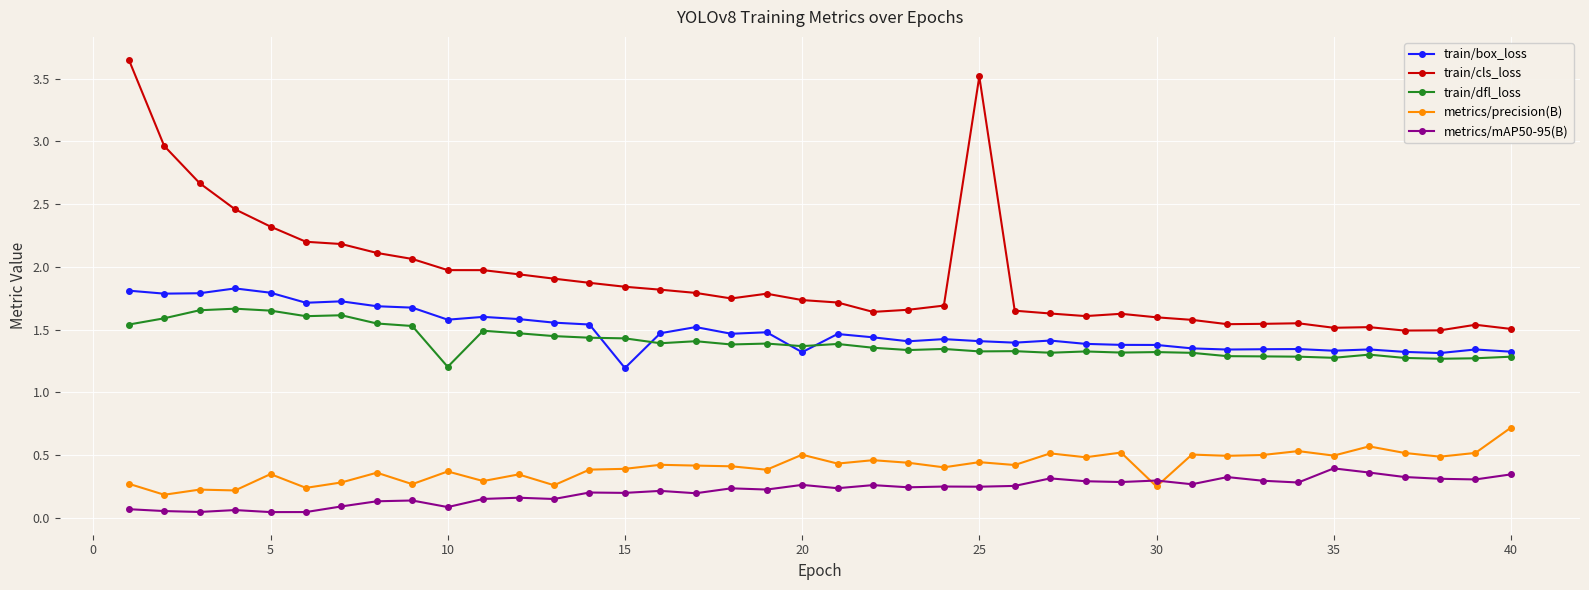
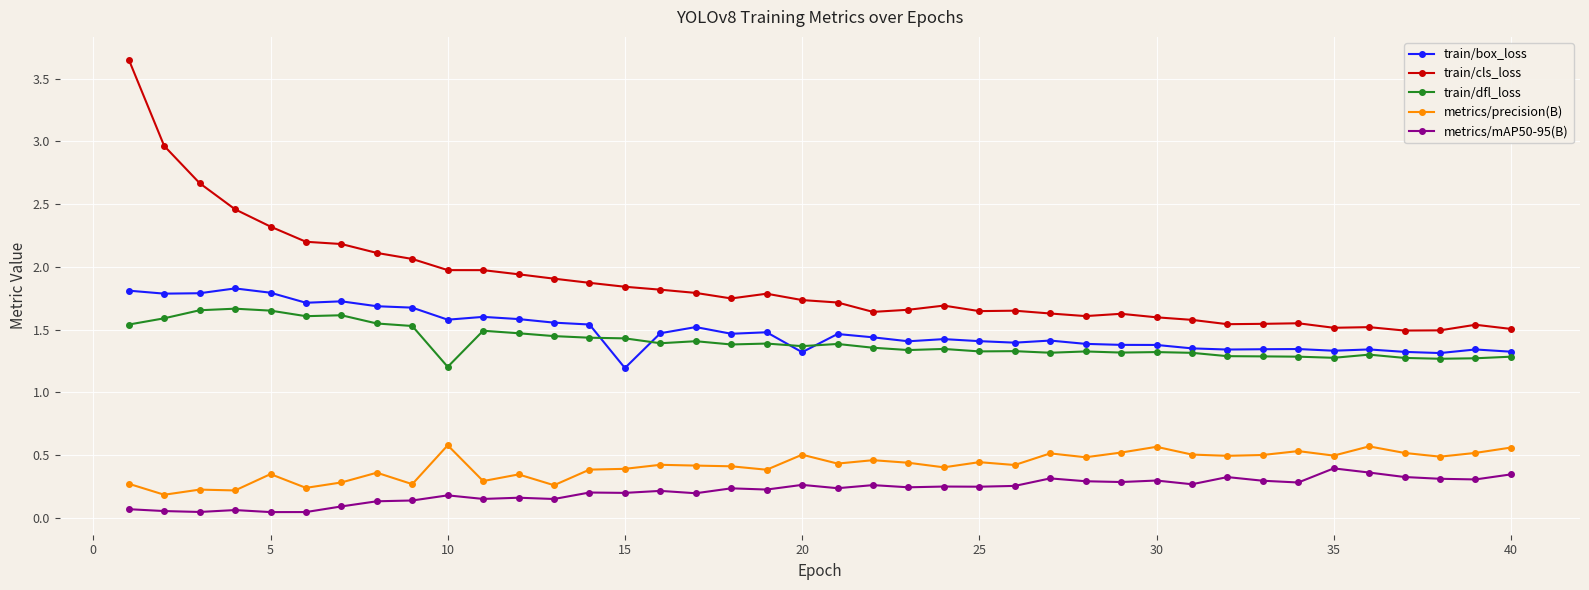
metrics/precision(B), 10: 0.37 -> 0.58
metrics/mAP50-95(B), 10: 0.09 -> 0.18
train/cls_loss, 25: 3.52 -> 1.65
metrics/precision(B), 30: 0.25 -> 0.57
metrics/precision(B), 40: 0.72 -> 0.56
